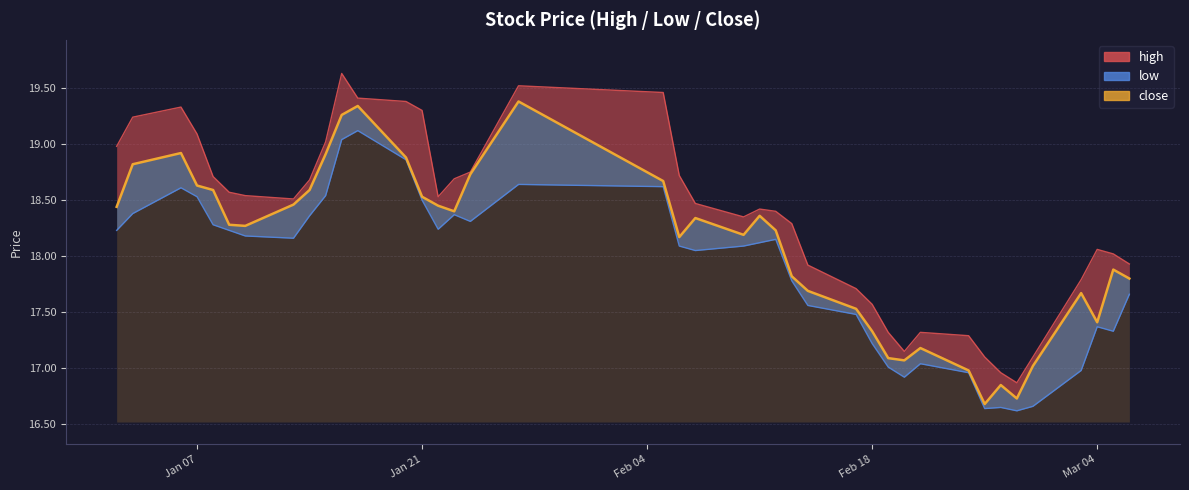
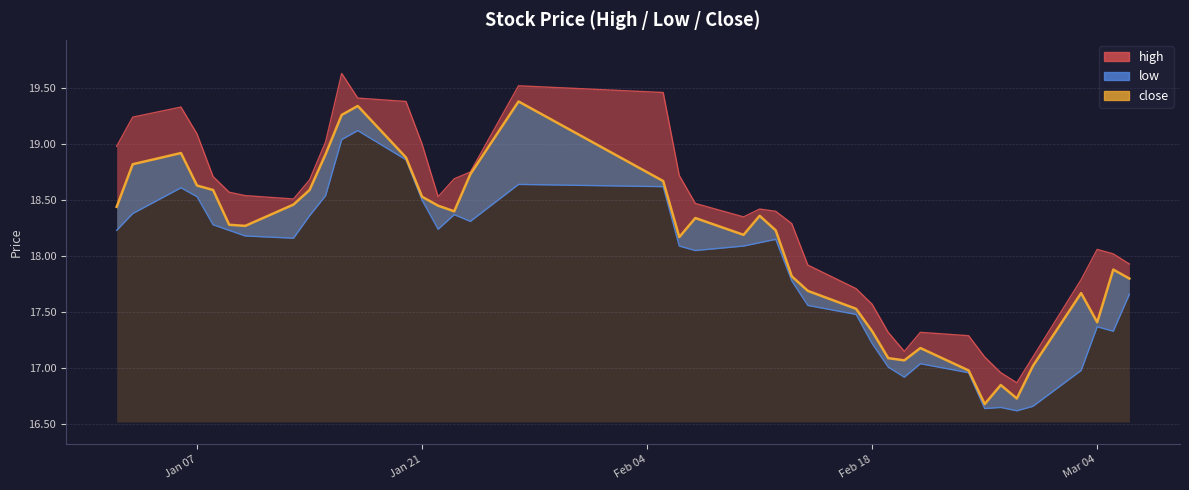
high, Jan 21: 19.3 -> 19.0
